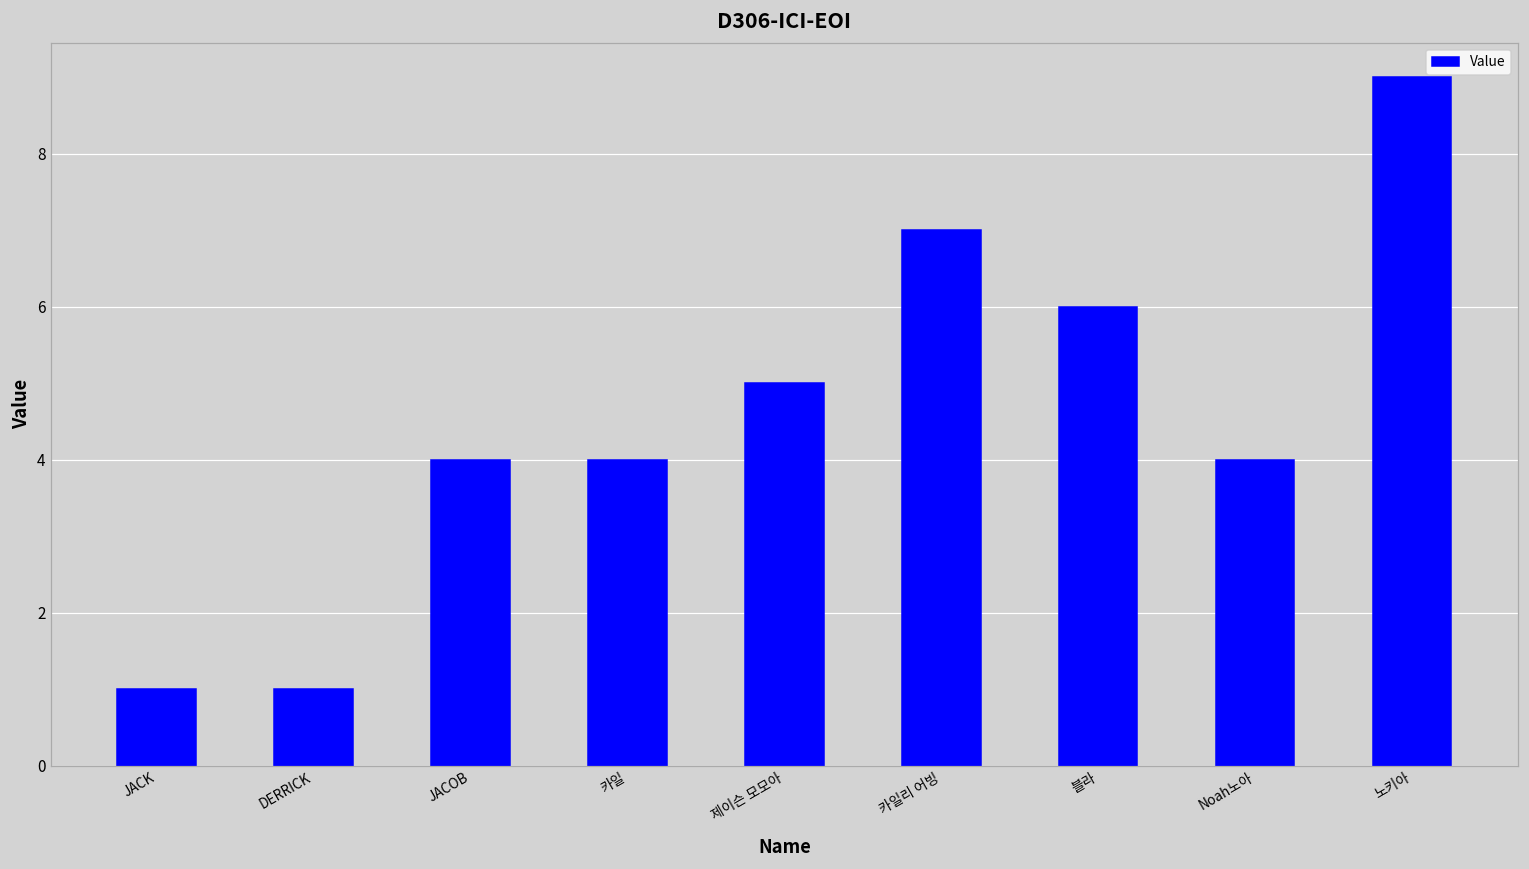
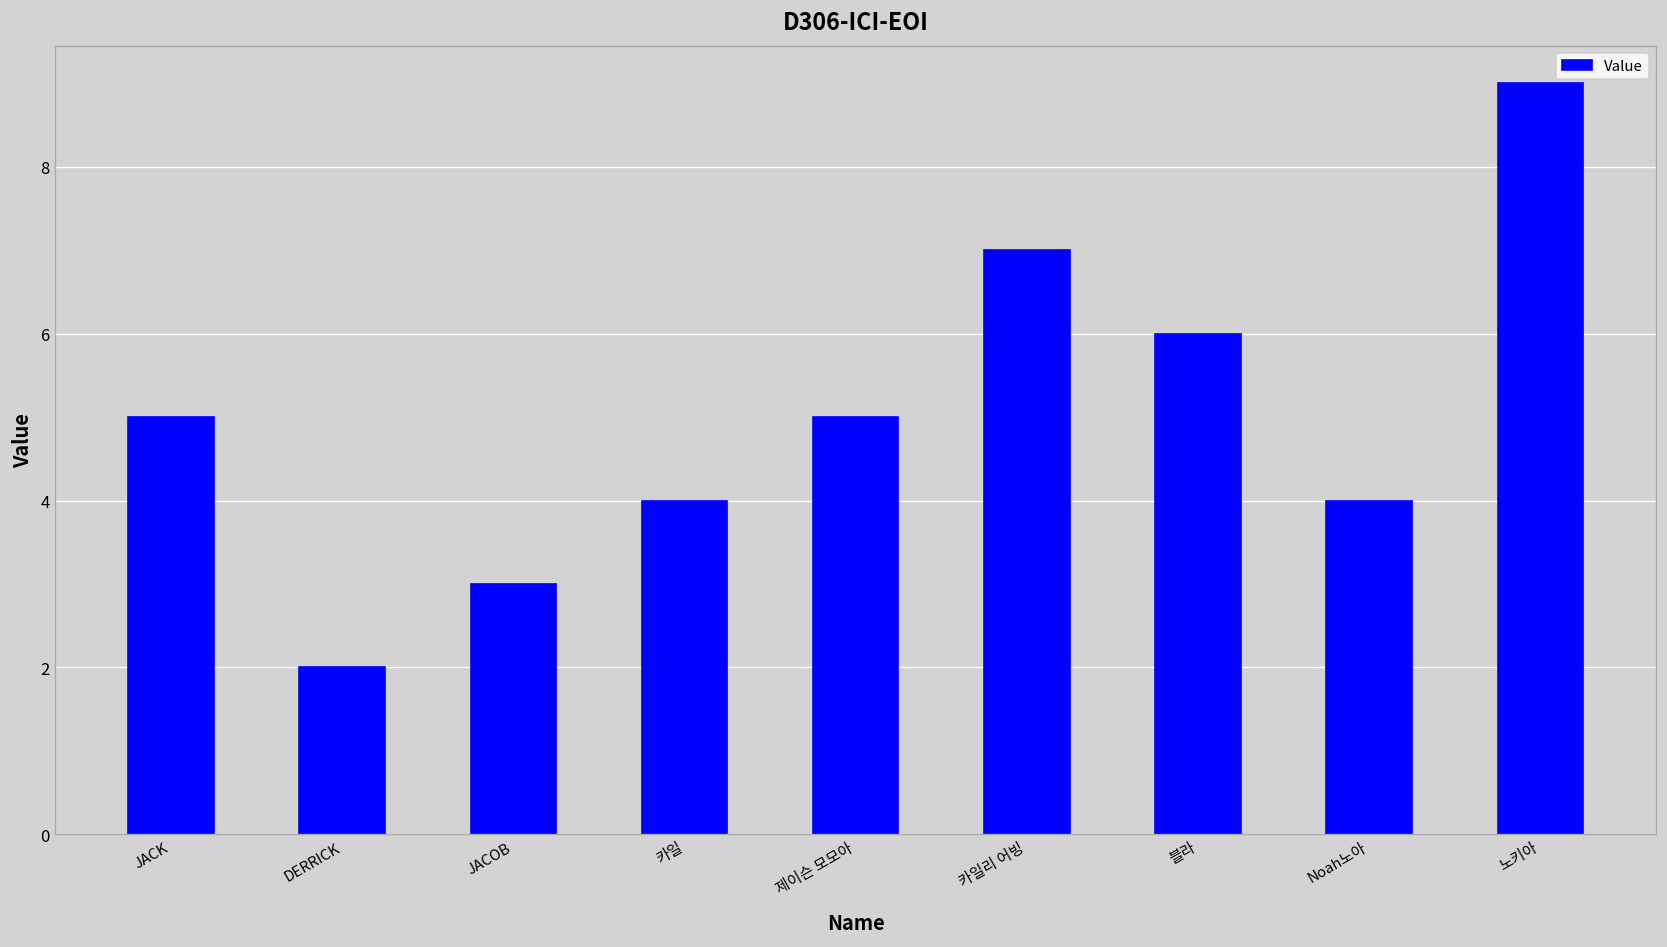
JACK: 1 -> 5
DERRICK: 1 -> 2
JACOB: 4 -> 3
